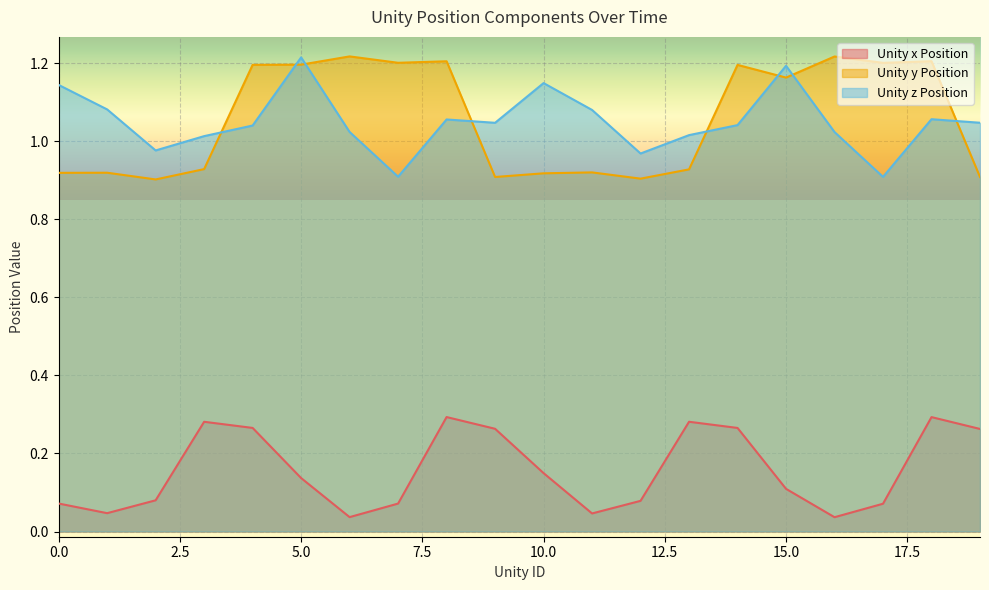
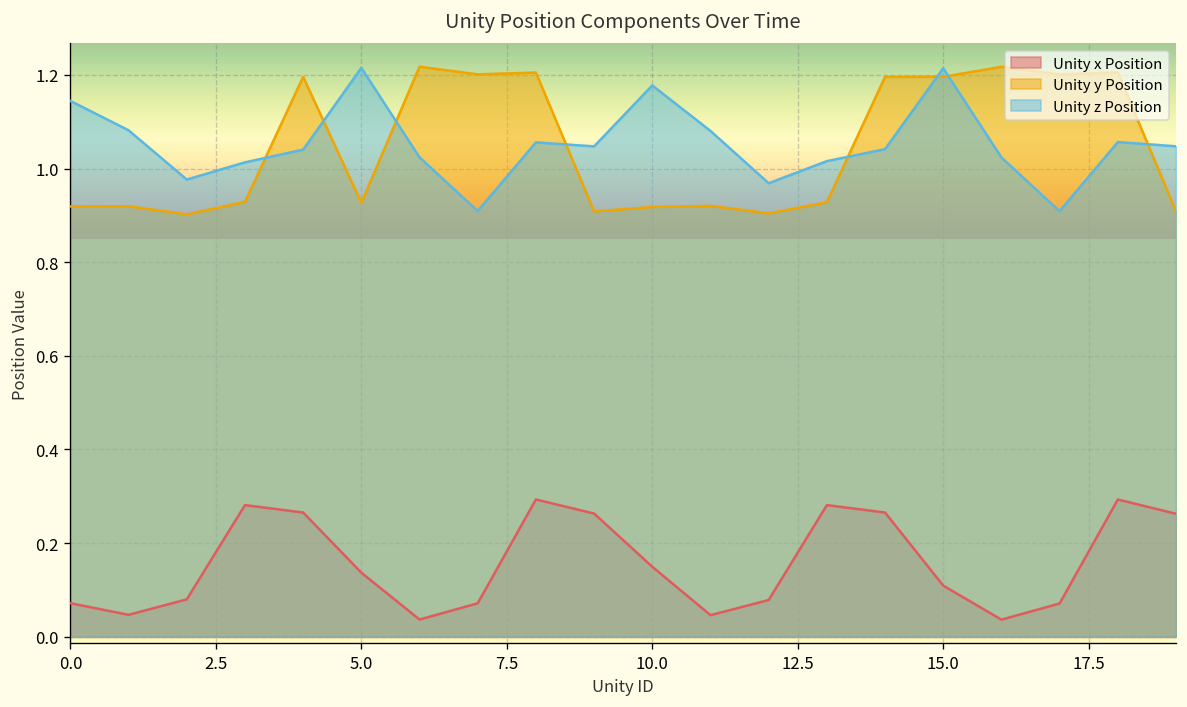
Unity y Position, 5.0: 1.20 -> 0.93
Unity z Position, 10.0: 1.15 -> 1.18
Unity y Position, 15.0: 1.16 -> 1.20
Unity z Position, 15.0: 1.19 -> 1.21
